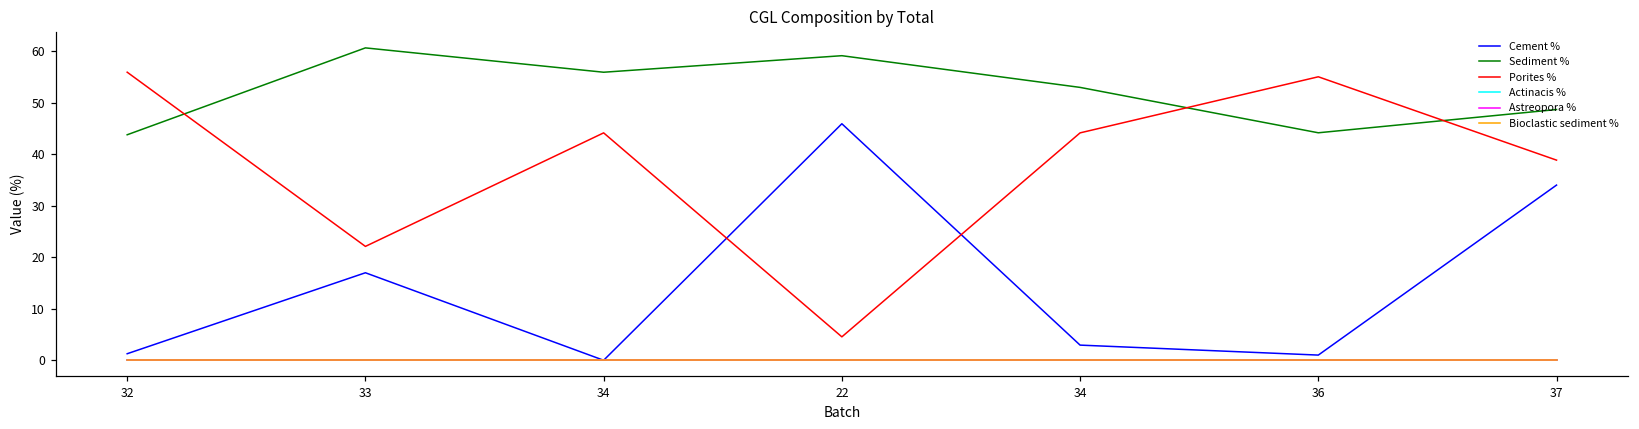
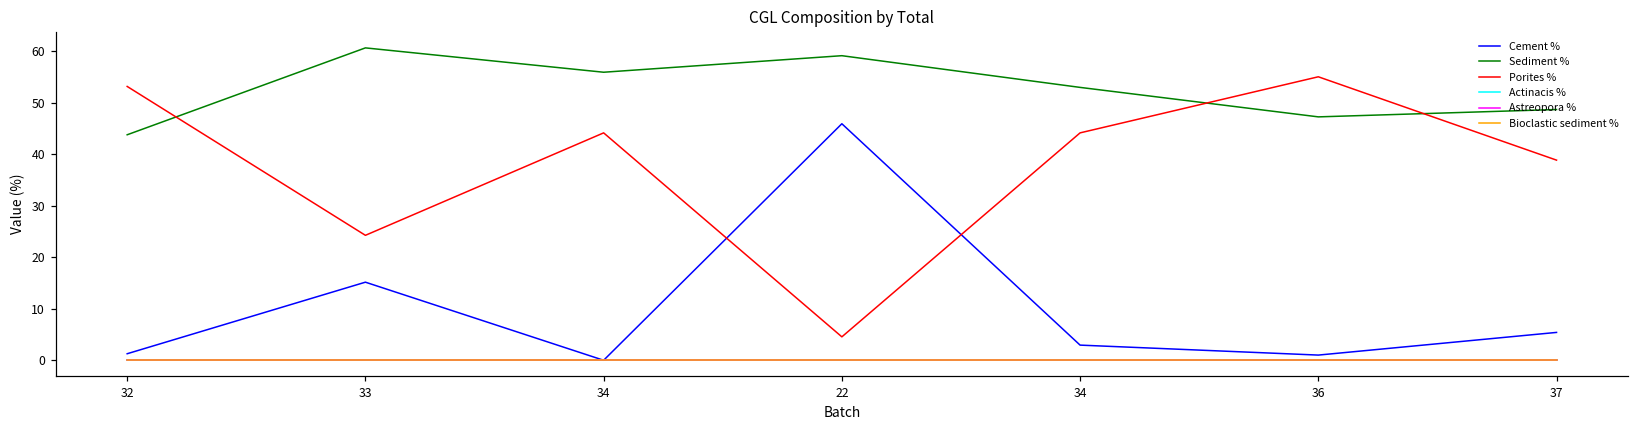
Porites %, 32: 56 -> 53
Cement %, 33: 17 -> 15
Porites %, 33: 22 -> 24
Sediment %, 36: 44 -> 47
Cement %, 37: 34 -> 5
